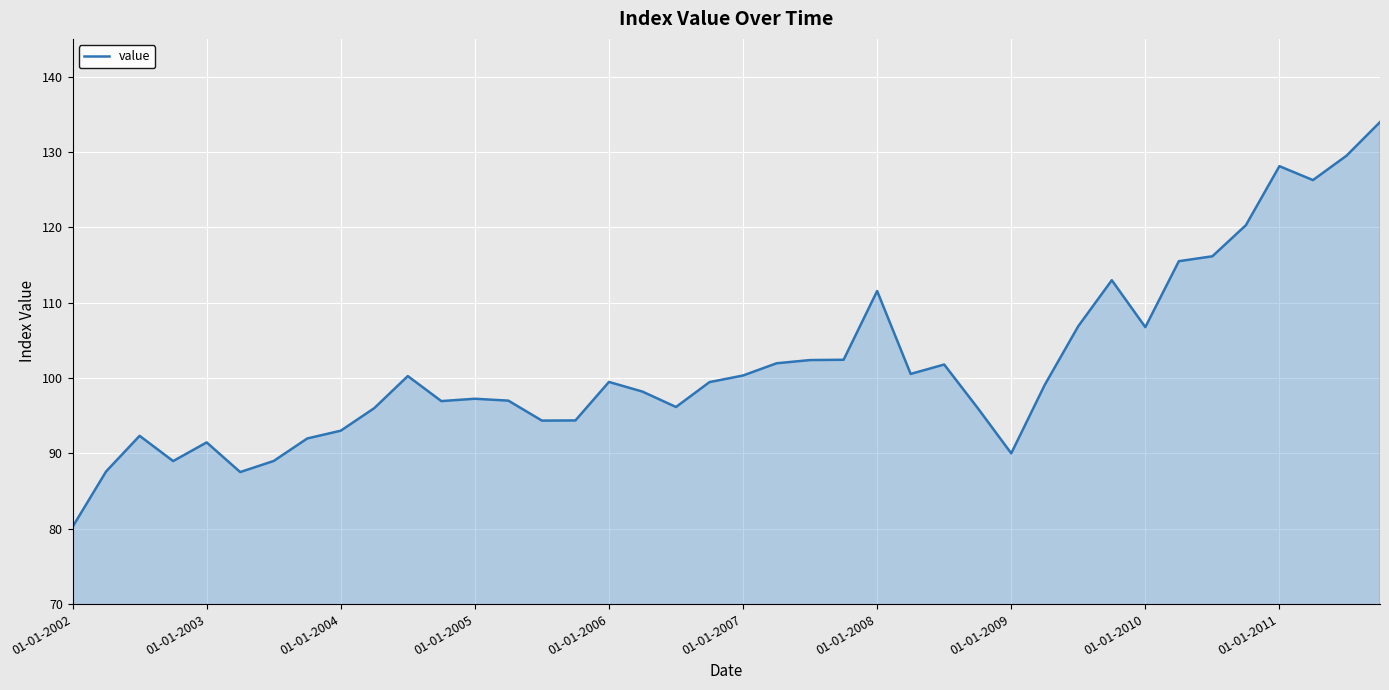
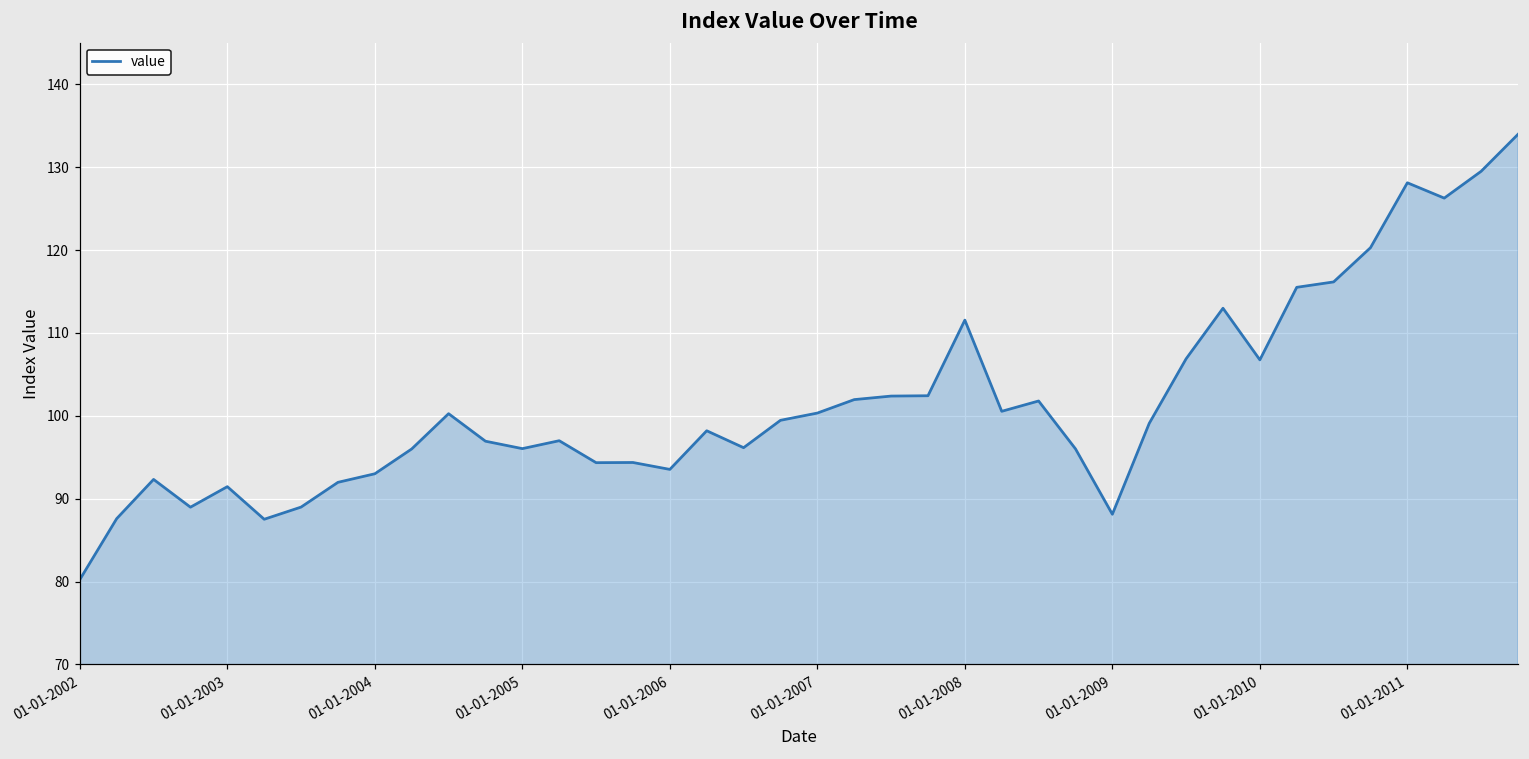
01-01-2005: 97 -> 96
01-01-2006: 99 -> 94
01-01-2009: 90 -> 88
